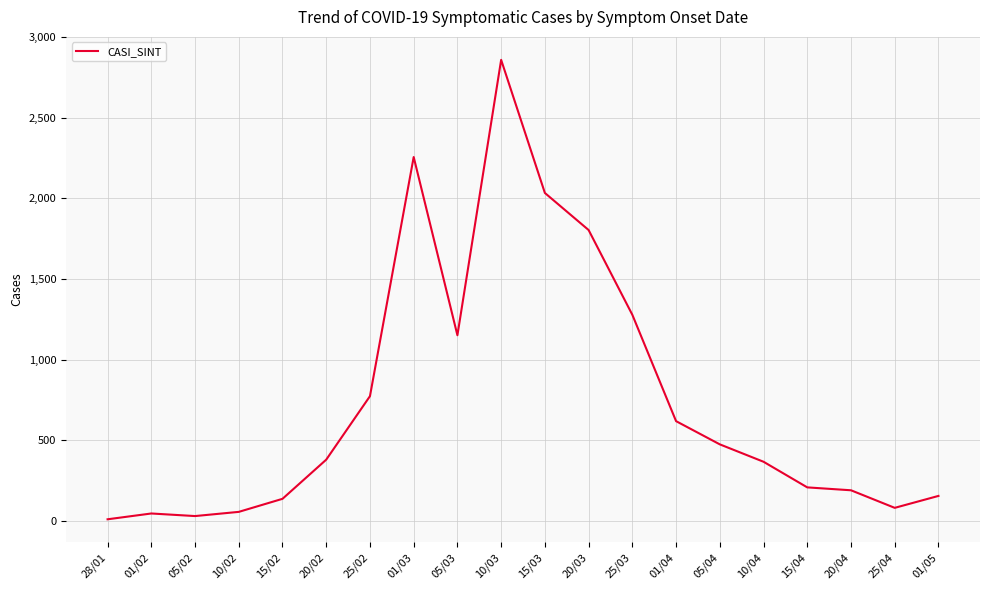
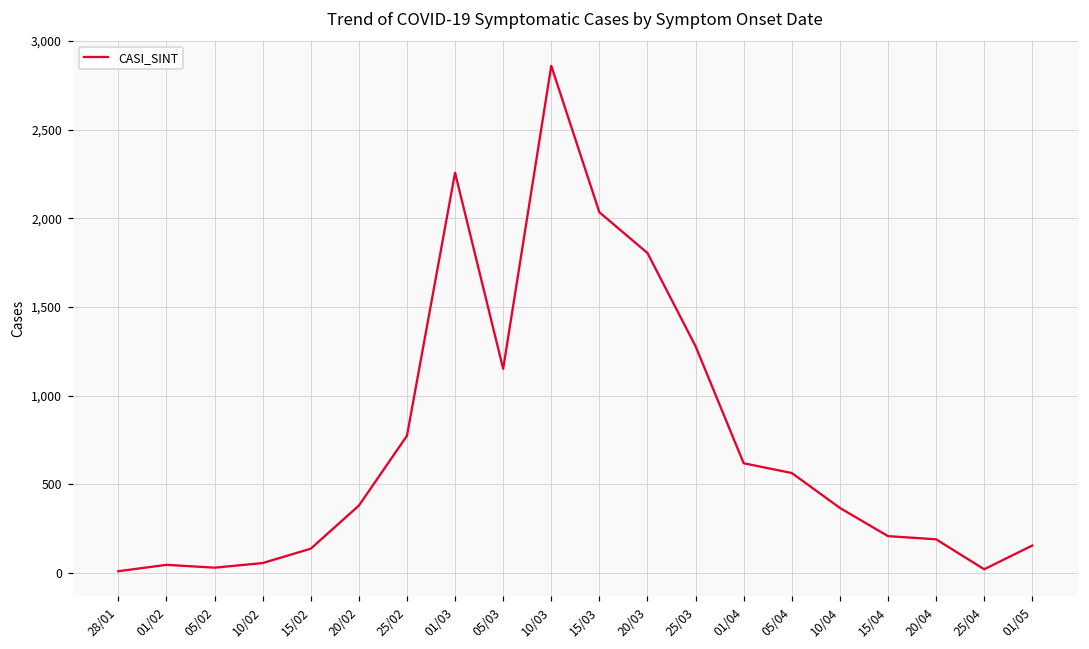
05/04: 470 -> 560
25/04: 80 -> 20
